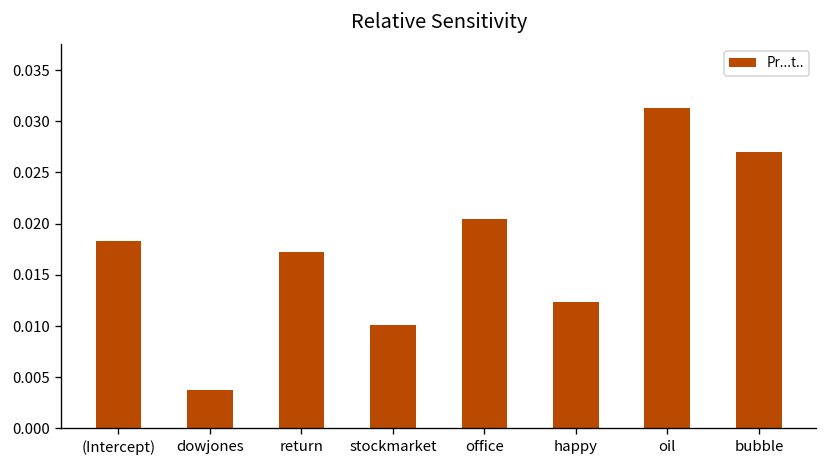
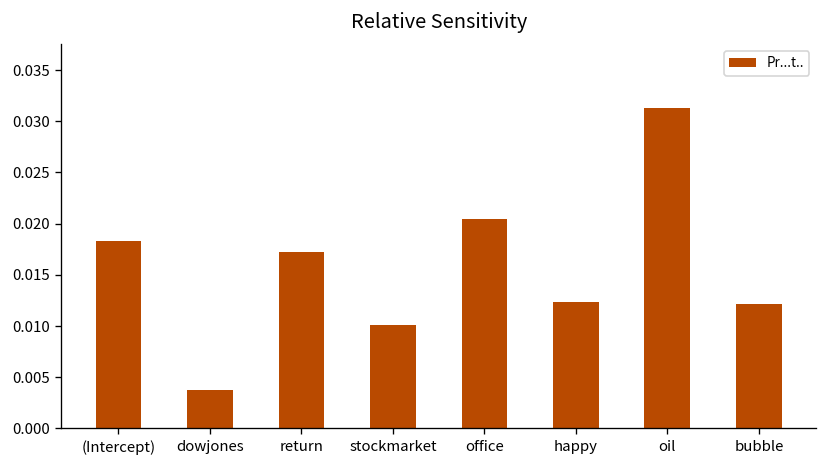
bubble: 0.027 -> 0.012
